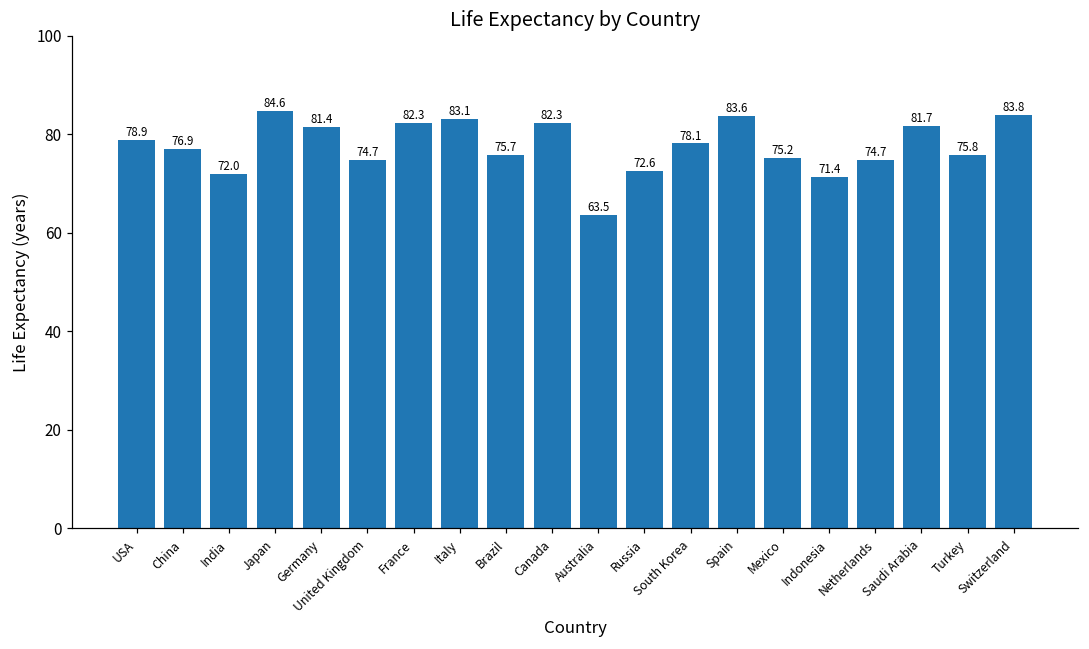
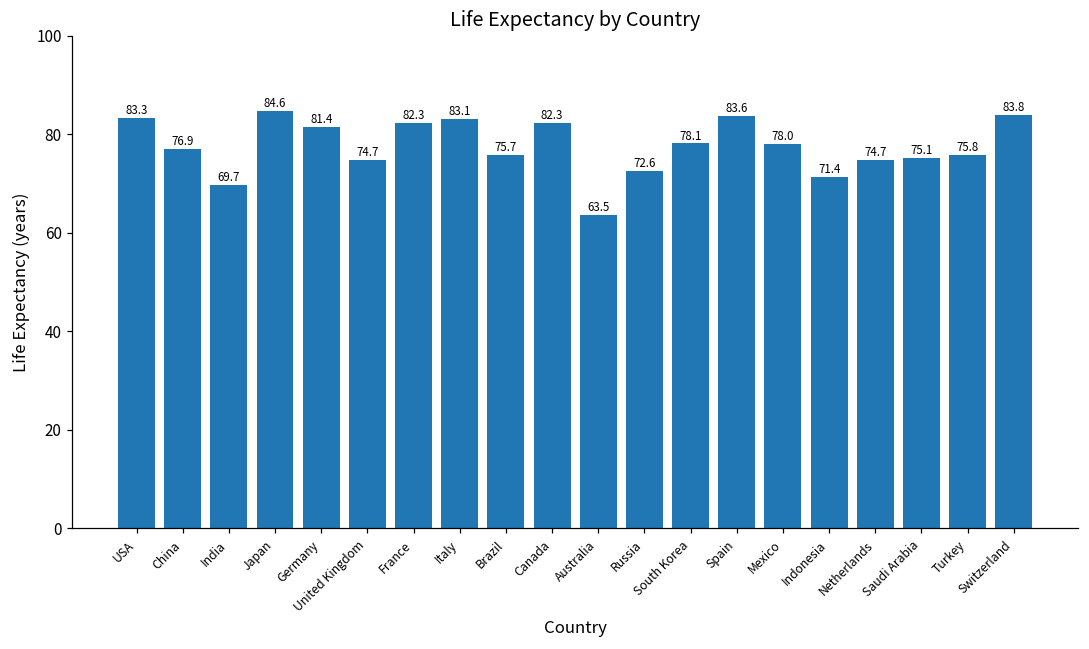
USA: 78.9 -> 83.3
India: 72.0 -> 69.7
Mexico: 75.2 -> 78.0
Saudi Arabia: 81.7 -> 75.1
